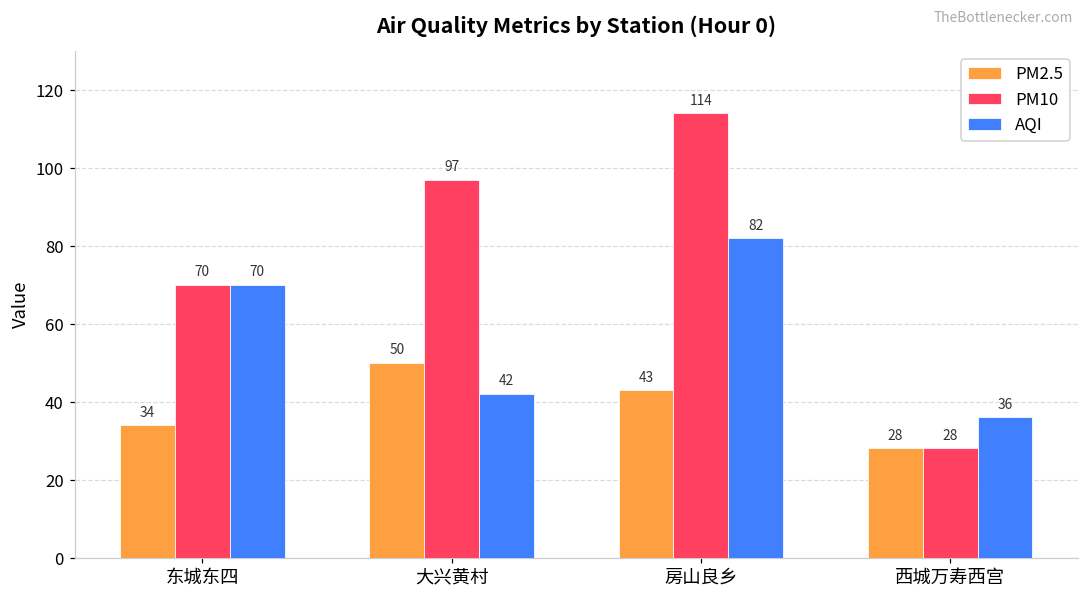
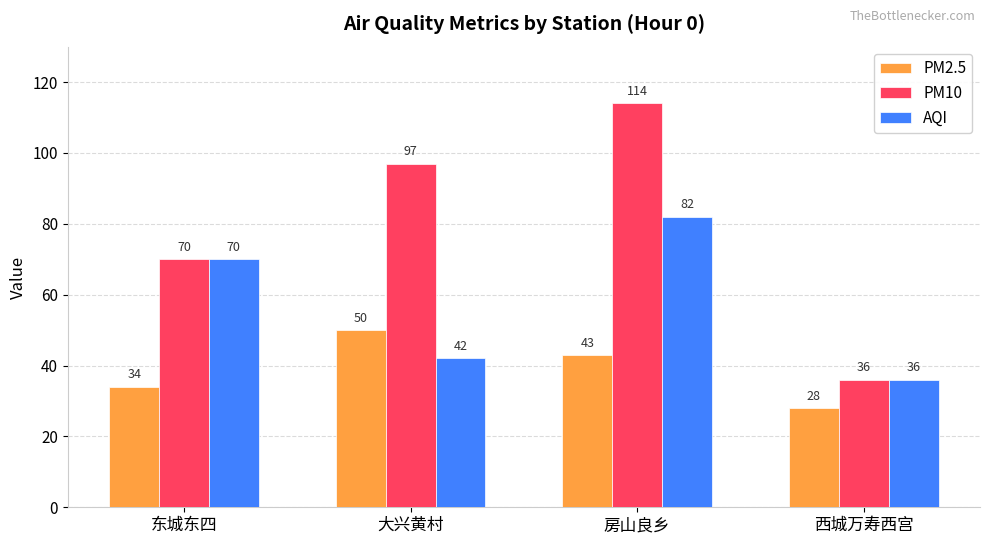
PM10, 西城万寿西宫: 28 -> 36
